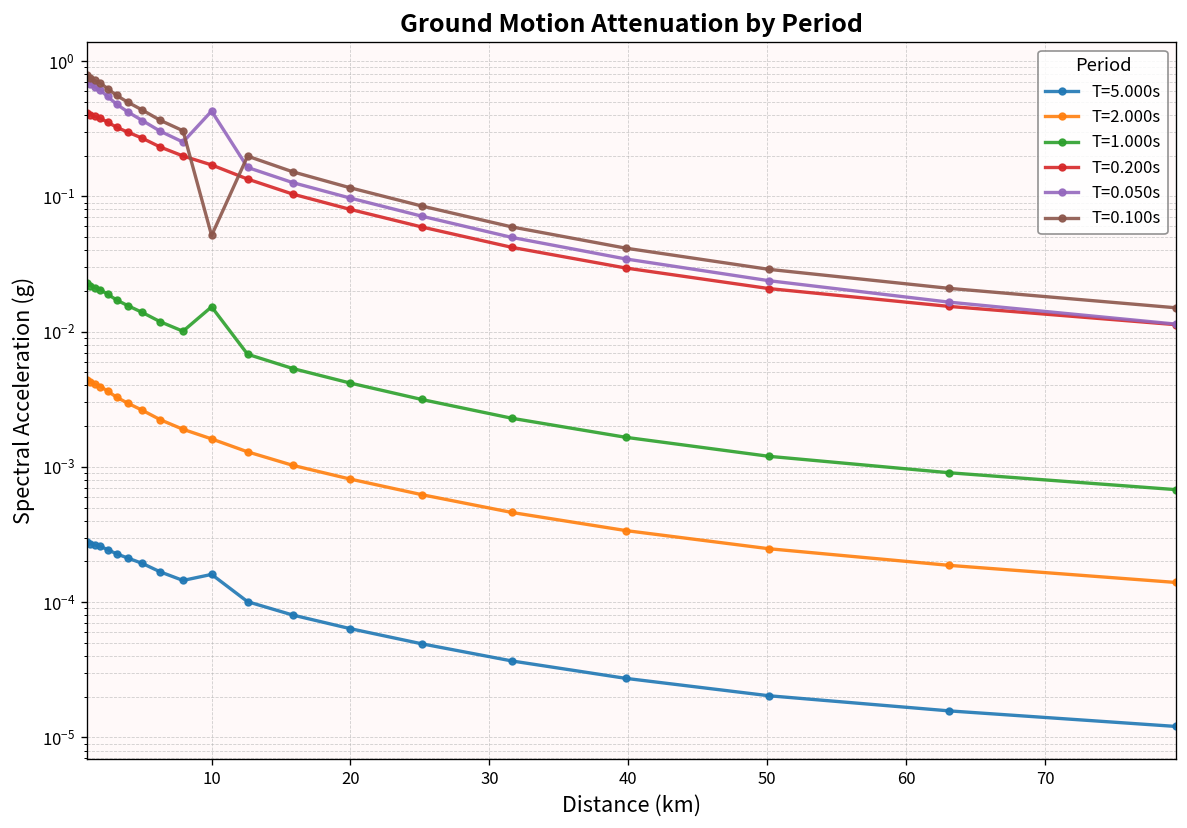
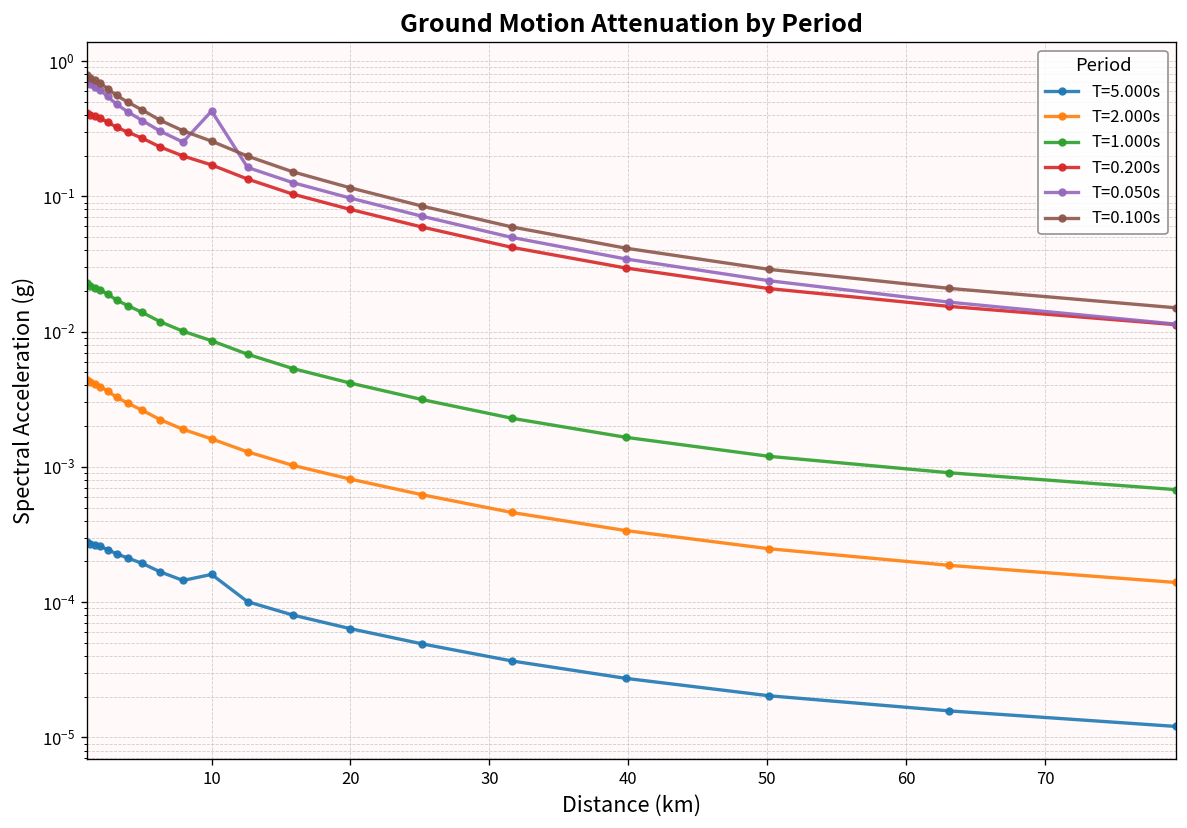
T=1.000s, 10: 0.015 -> 0.009
T=0.100s, 10: 0.05 -> 0.26
